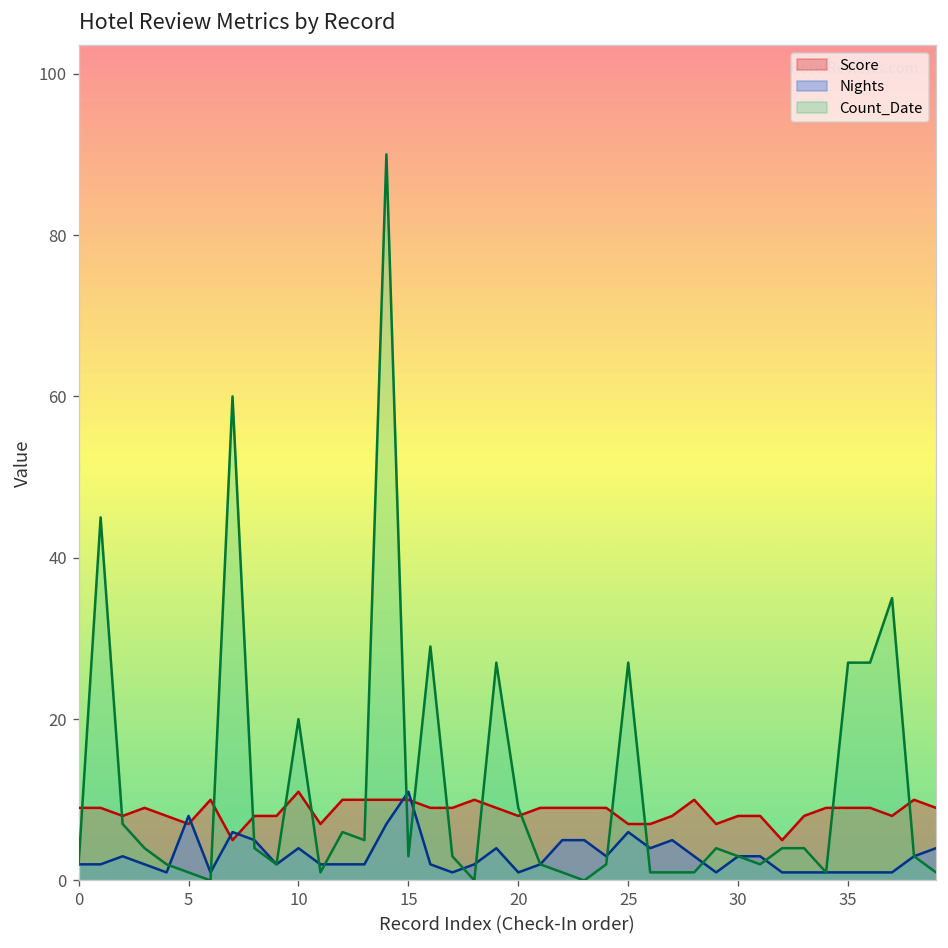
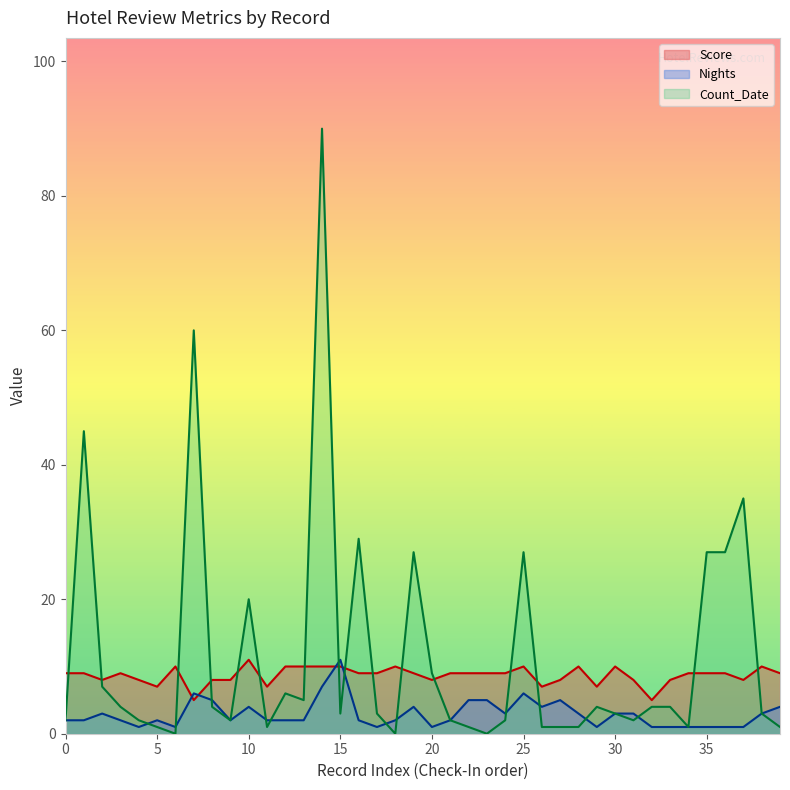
Nights, 5: 8 -> 2
Score, 25: 7 -> 10
Score, 30: 8 -> 10
